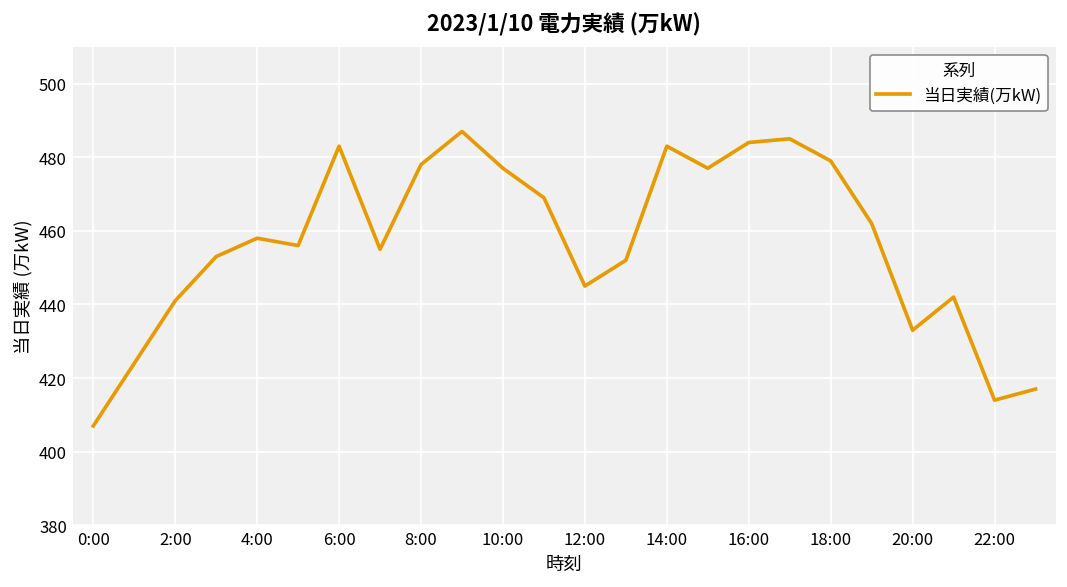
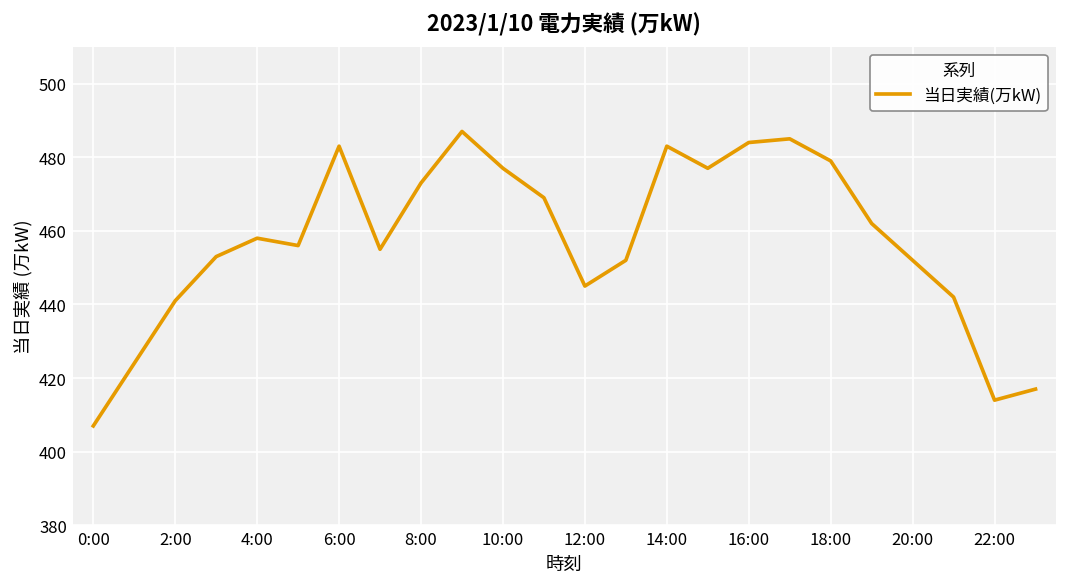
8:00: 478 -> 473
20:00: 433 -> 452
